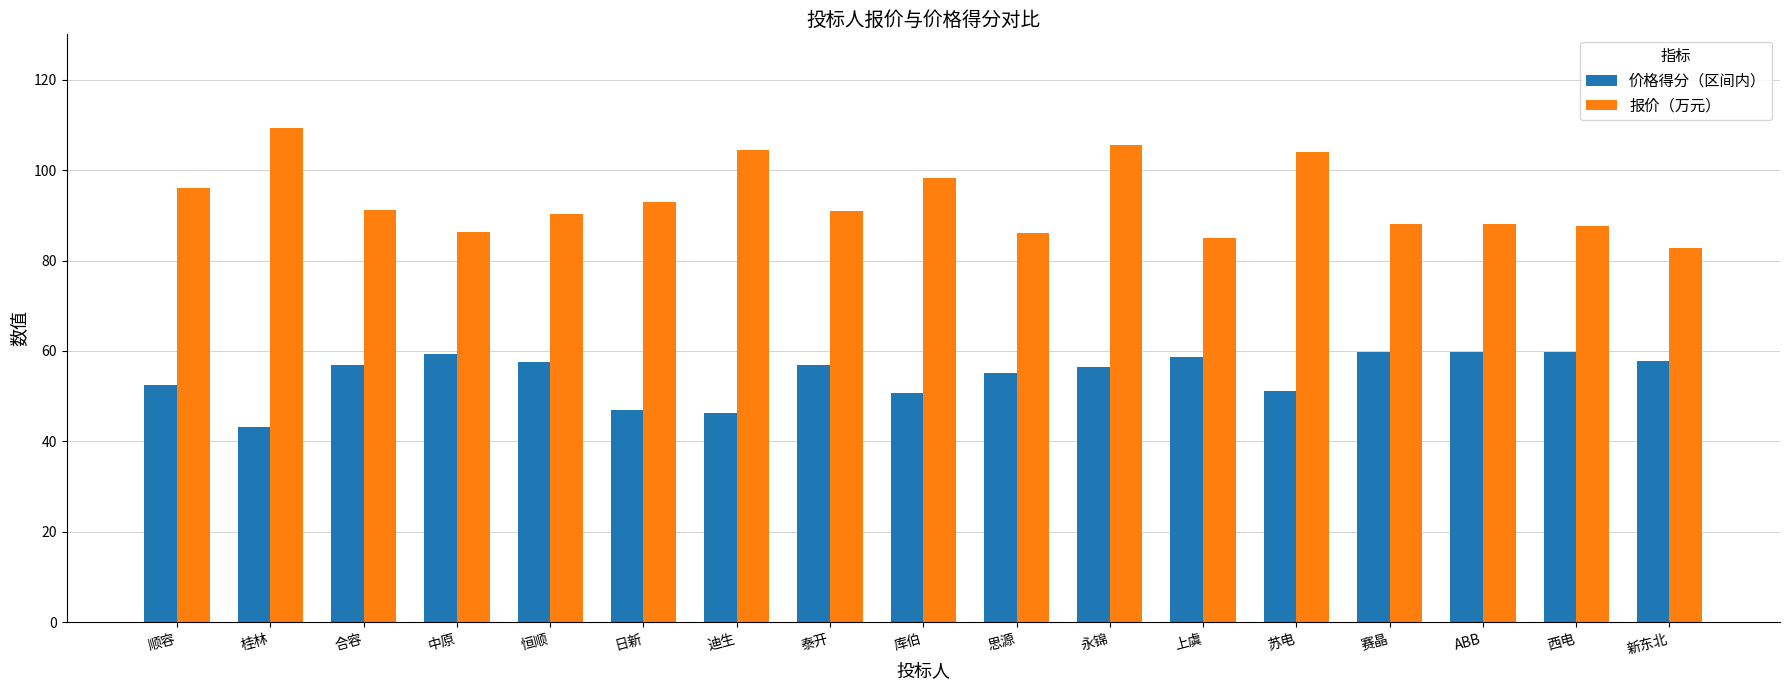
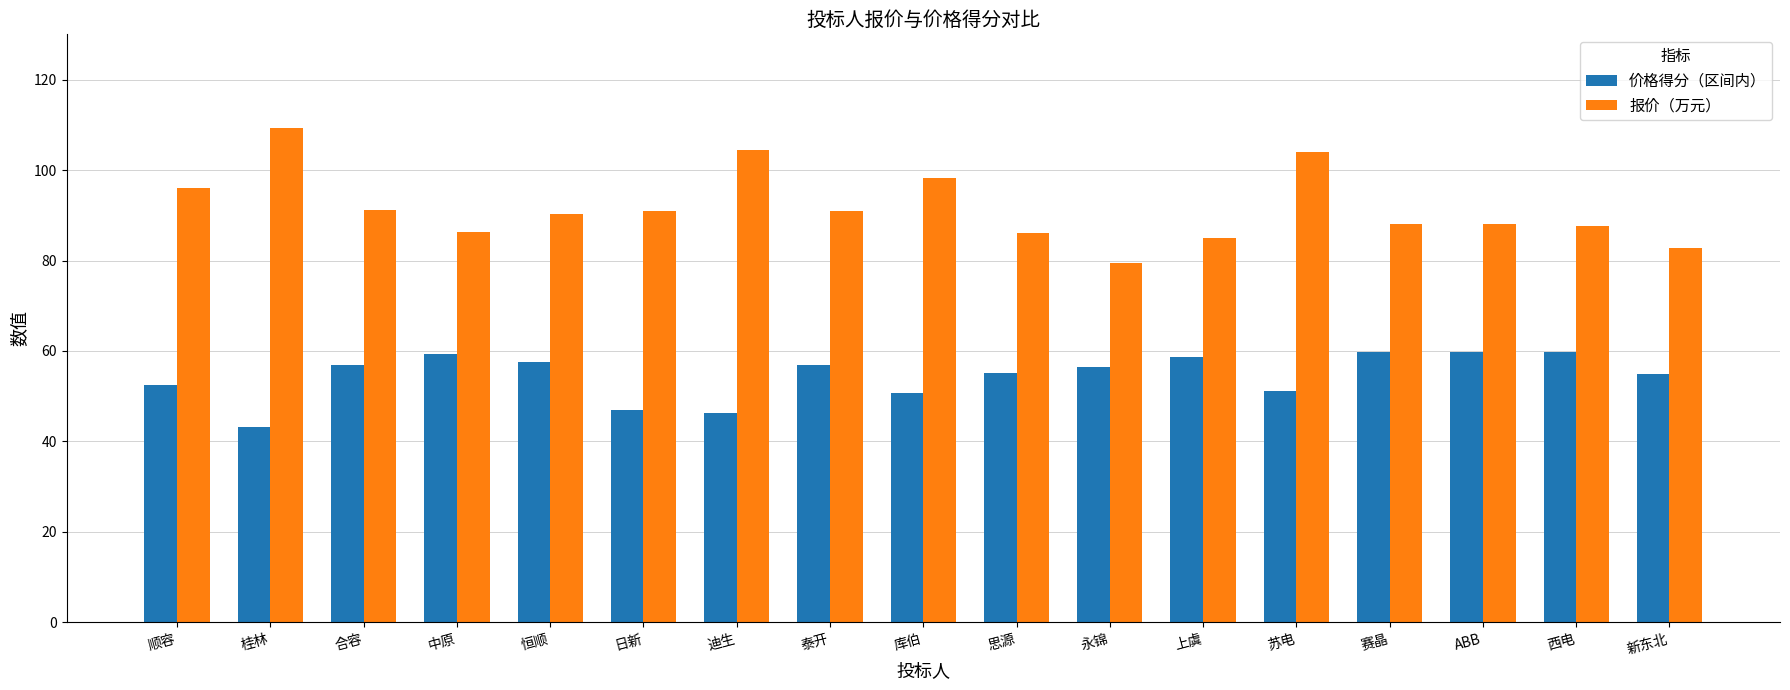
报价（万元）, 日新: 93 -> 91
报价（万元）, 永锦: 106 -> 79
价格得分（区间内）, 新东北: 58 -> 55
